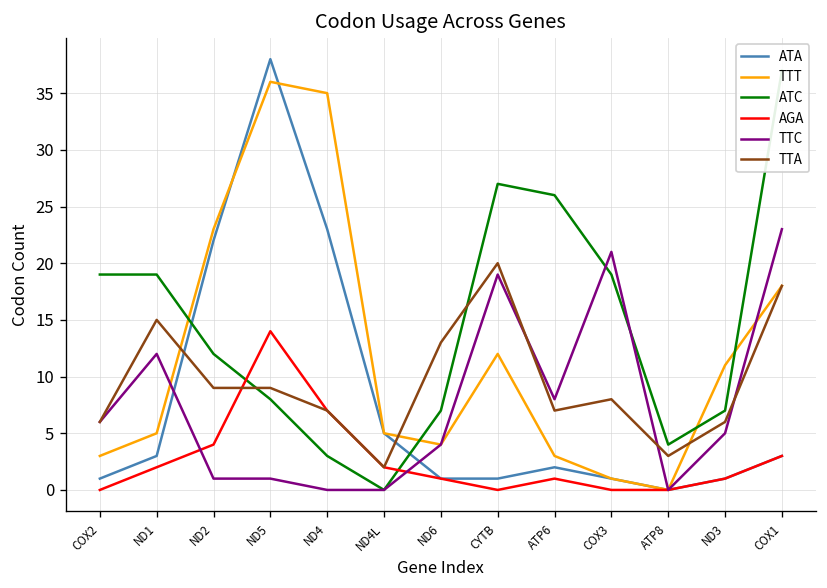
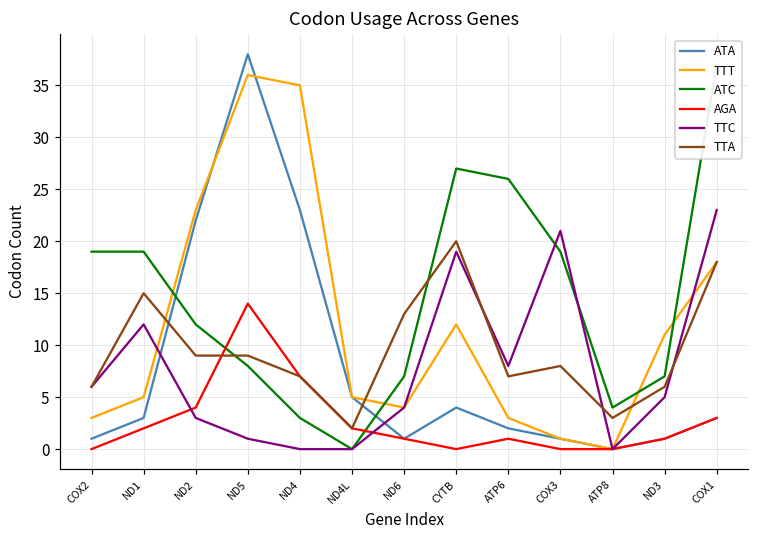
TTC, ND2: 1 -> 3
ATA, CYTB: 1 -> 4
